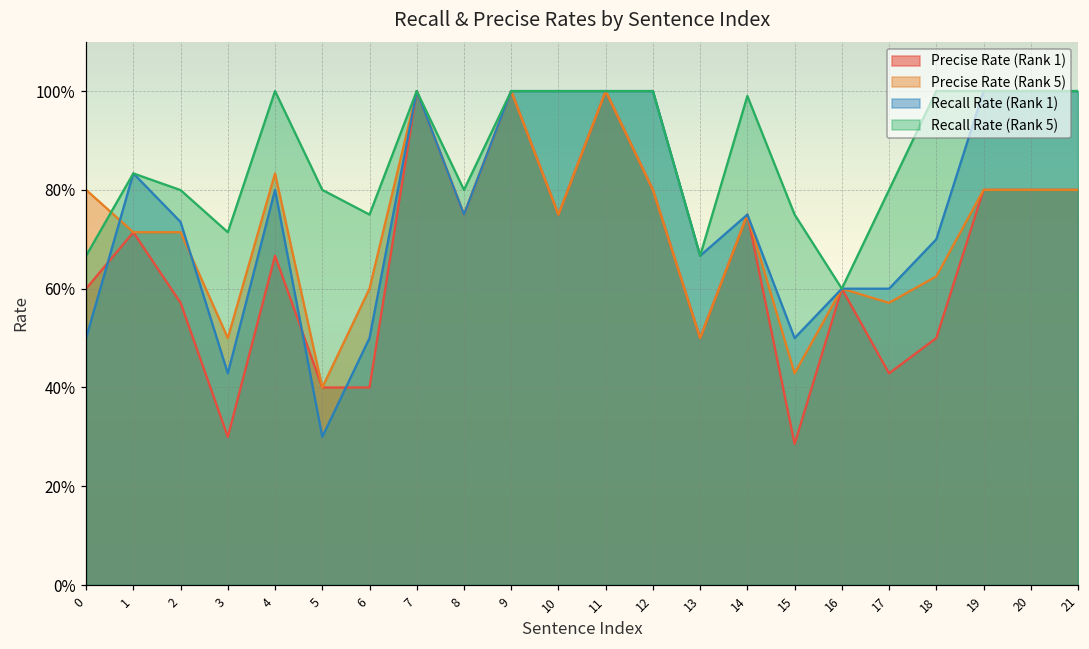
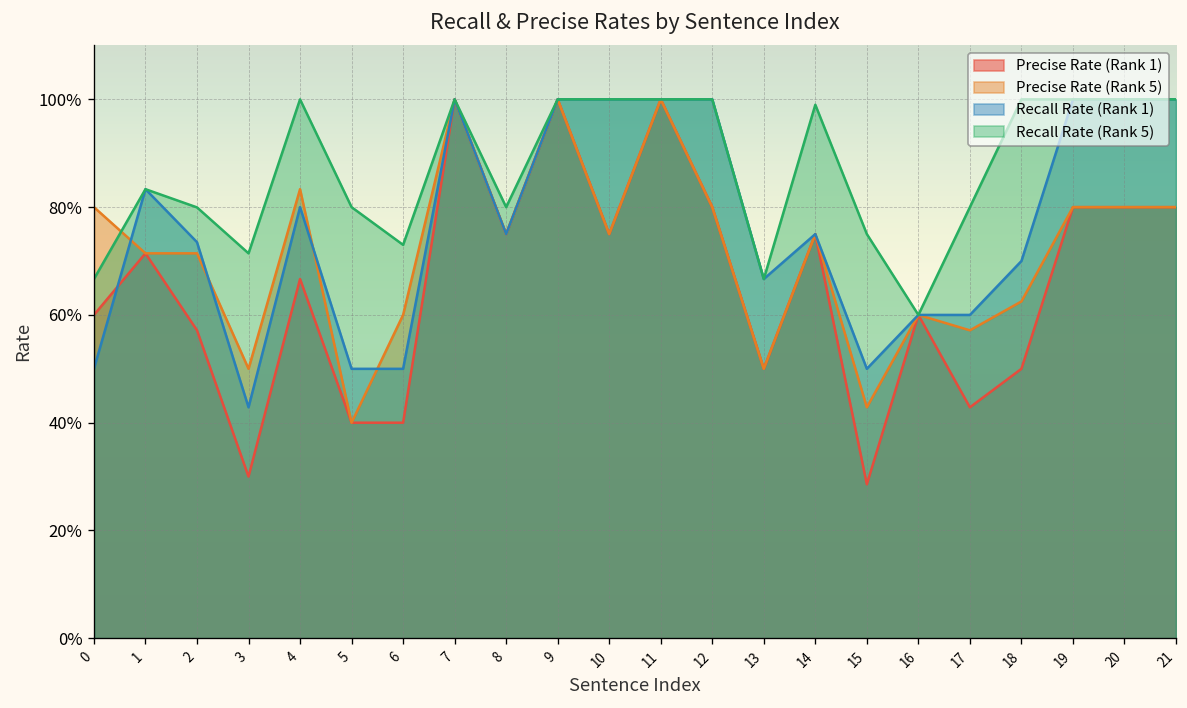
Recall Rate (Rank 1), 5: 30% -> 50%
Recall Rate (Rank 5), 6: 75% -> 73%
